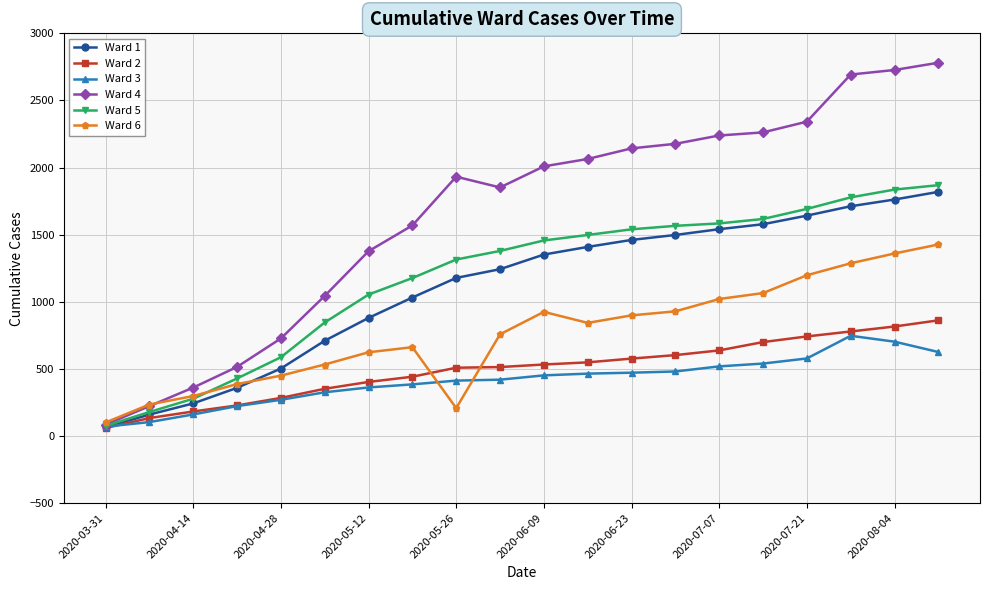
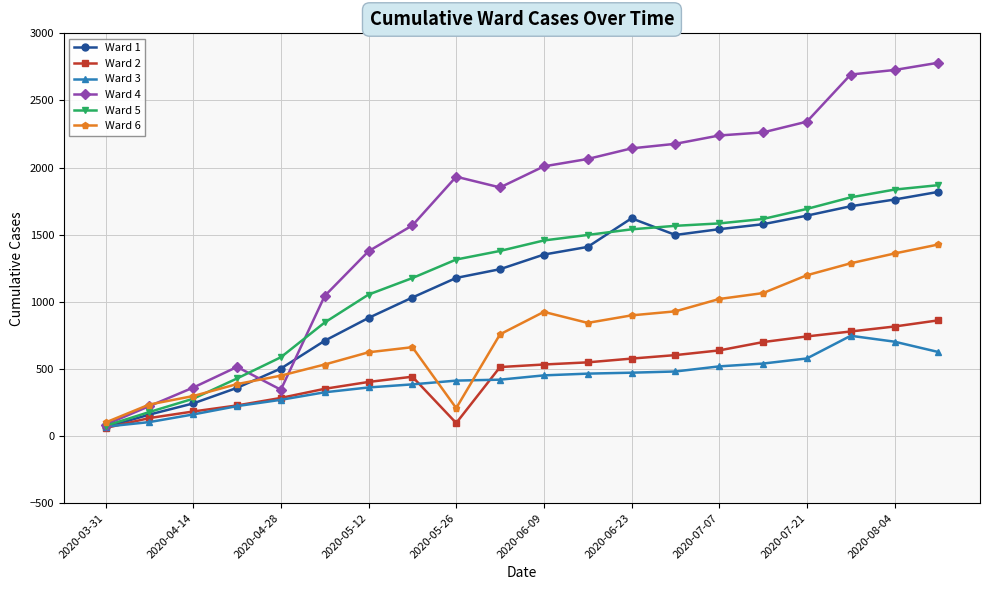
Ward 4, 2020-04-28: 730 -> 350
Ward 2, 2020-05-26: 510 -> 100
Ward 1, 2020-06-23: 1460 -> 1620
